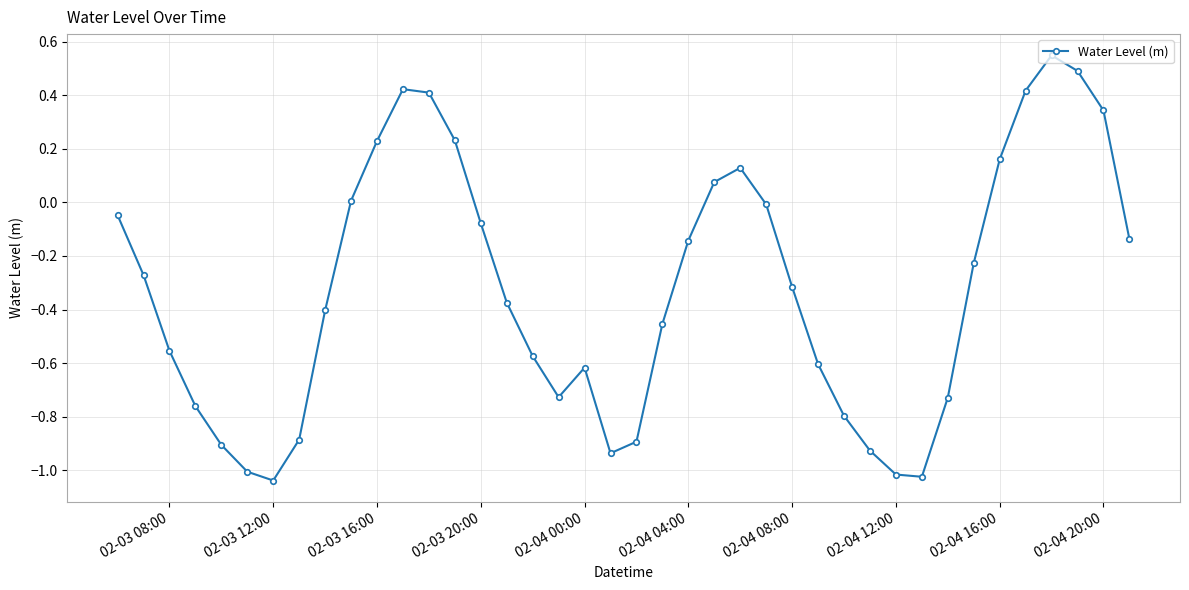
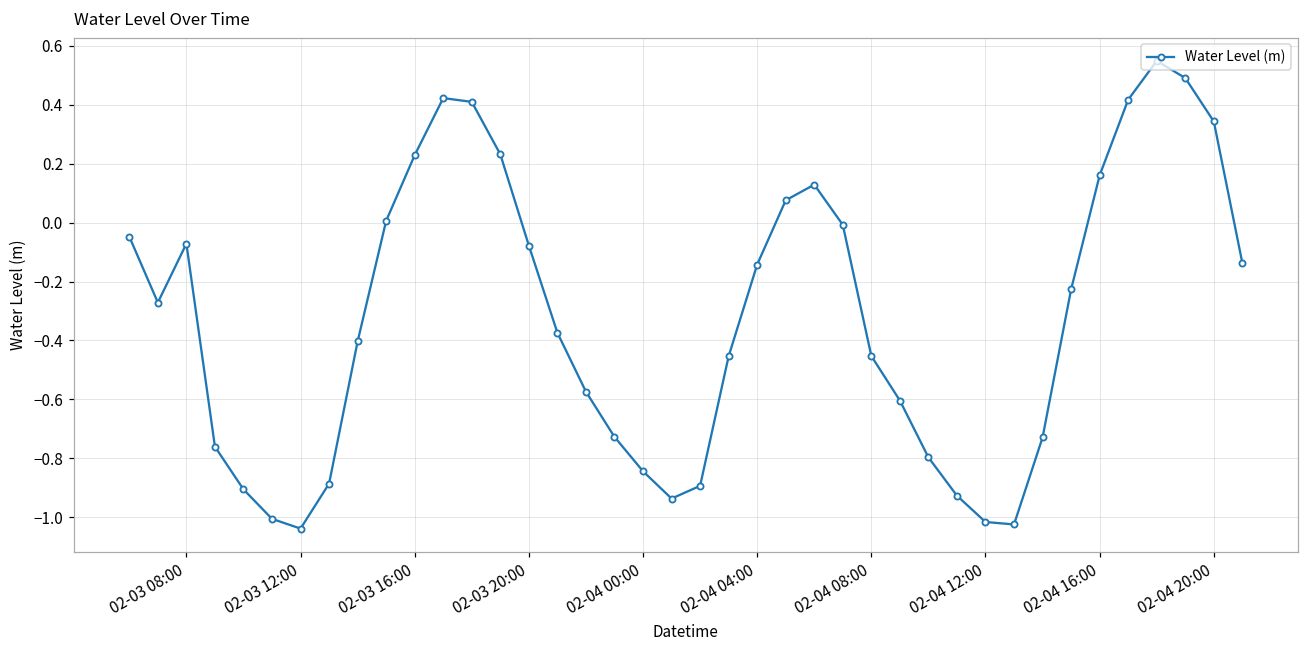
02-03 08:00: -0.55 -> -0.07
02-04 00:00: -0.62 -> -0.84
02-04 08:00: -0.32 -> -0.45
